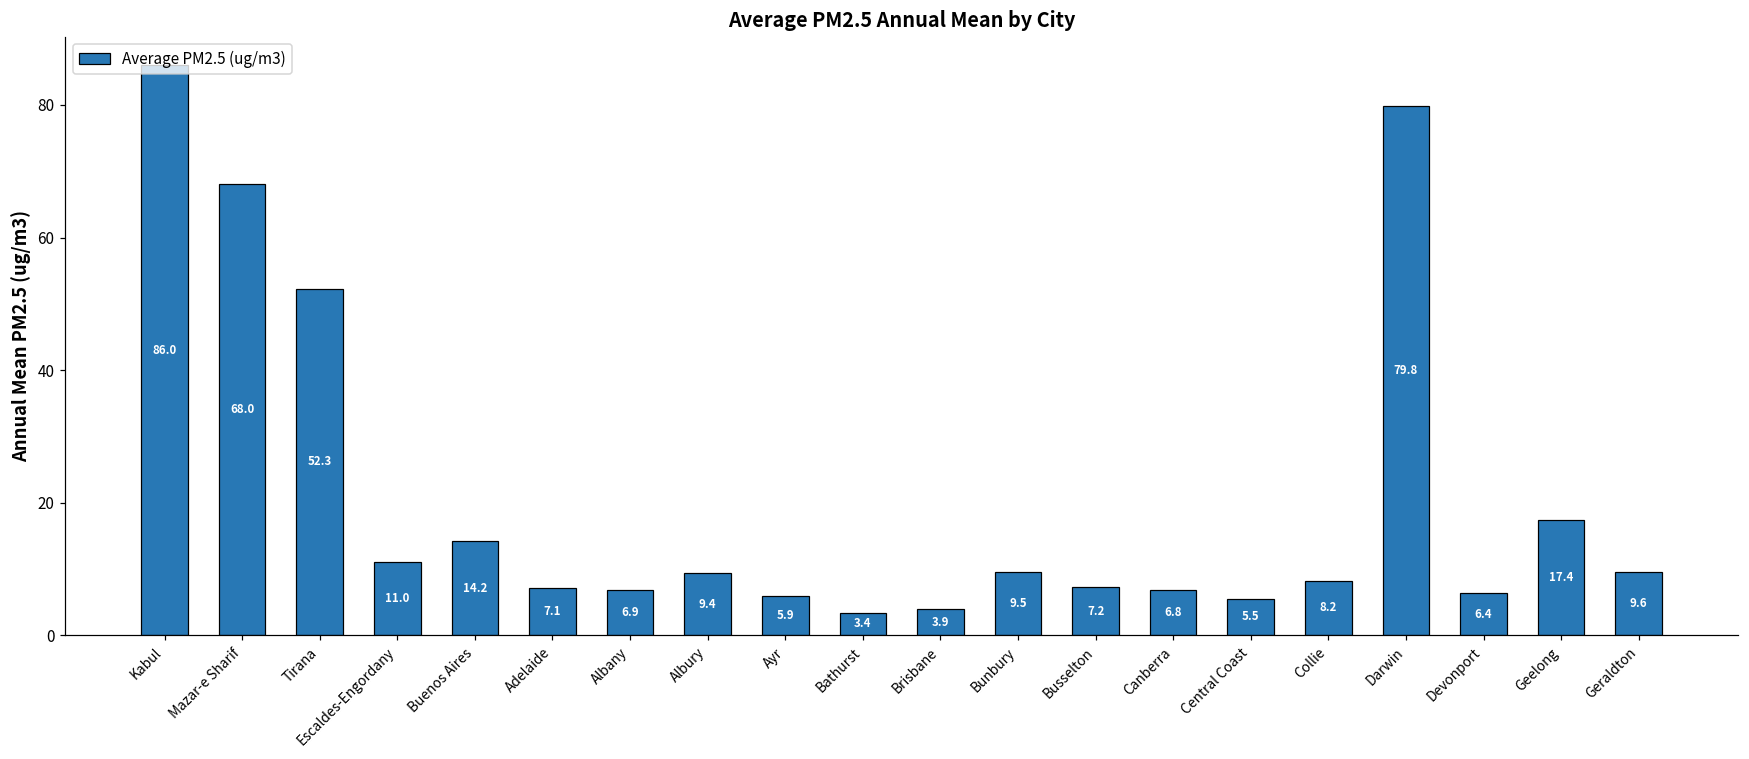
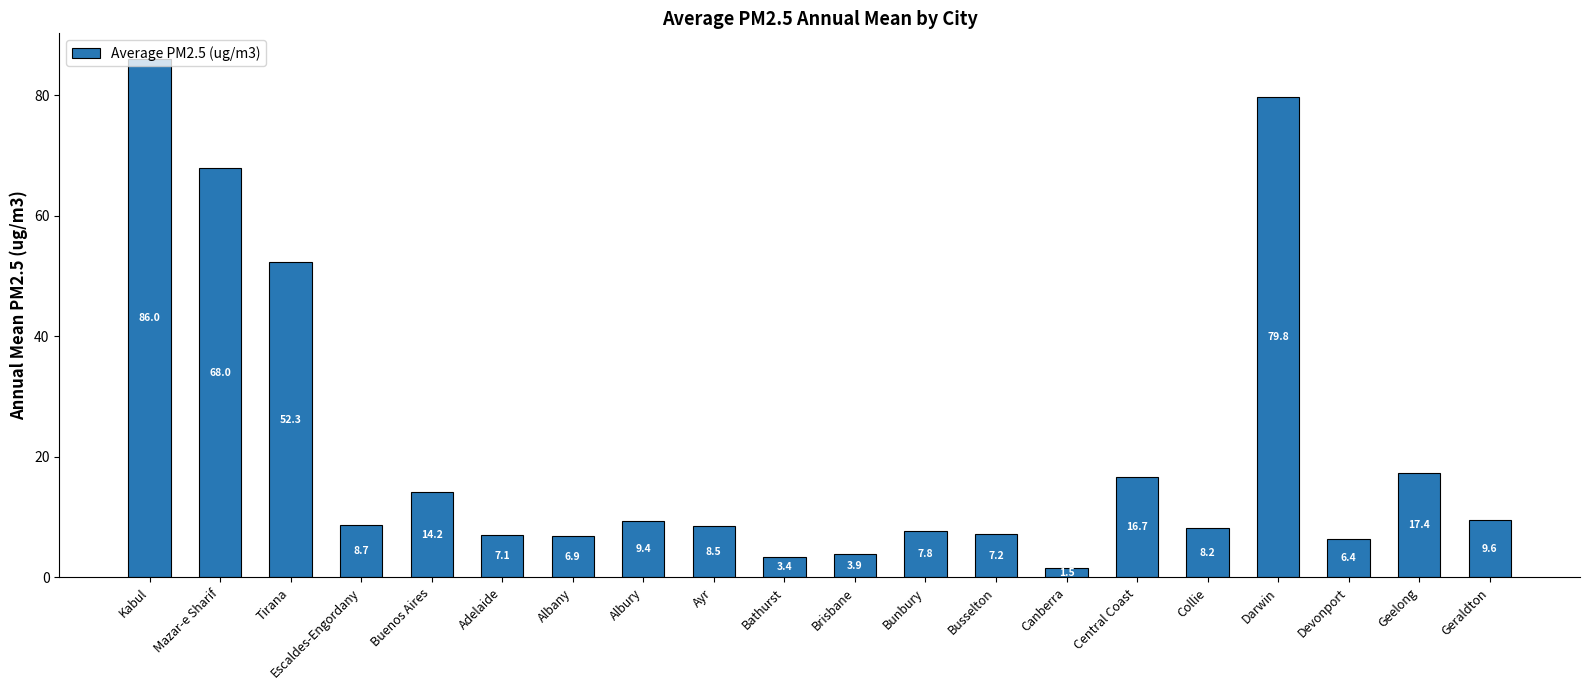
Escaldes-Engordany: 11.0 -> 8.7
Ayr: 5.9 -> 8.5
Bunbury: 9.5 -> 7.8
Canberra: 6.8 -> 1.5
Central Coast: 5.5 -> 16.7
